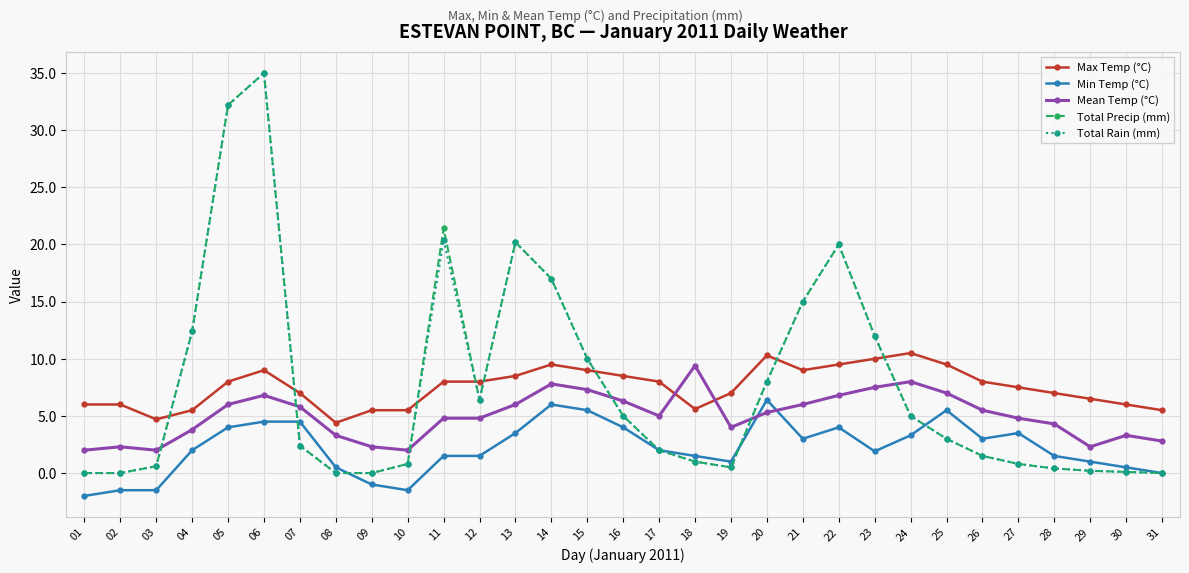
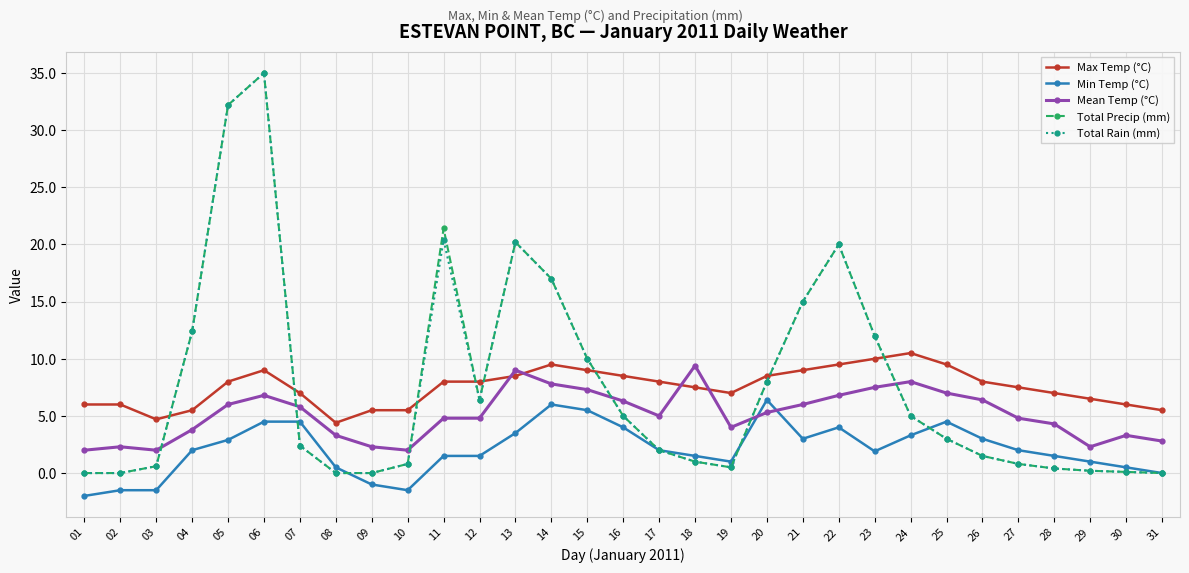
Min Temp (°C), 05: 4.0 -> 2.9
Mean Temp (°C), 13: 6 -> 9
Max Temp (°C), 18: 5.6 -> 7.5
Max Temp (°C), 20: 10.3 -> 8.5
Min Temp (°C), 25: 5.5 -> 4.5
Mean Temp (°C), 26: 5.5 -> 6.4
Min Temp (°C), 27: 3.5 -> 2.0
